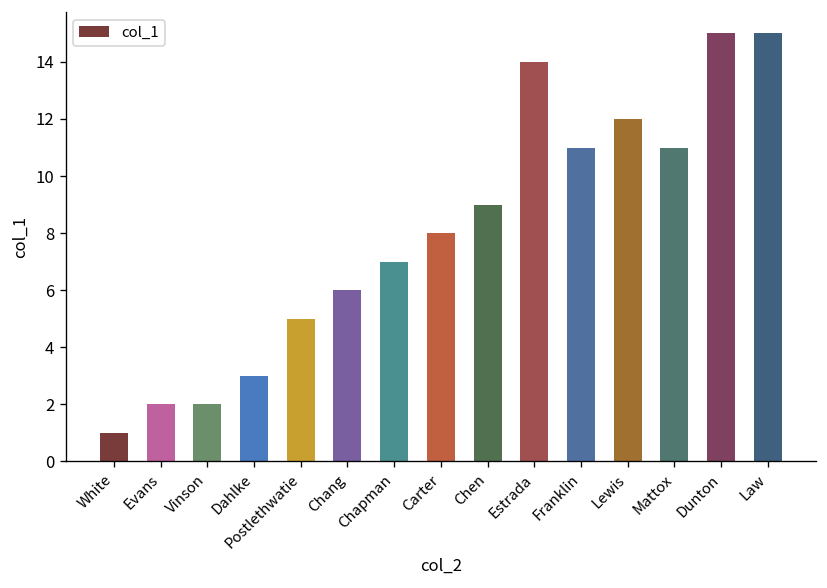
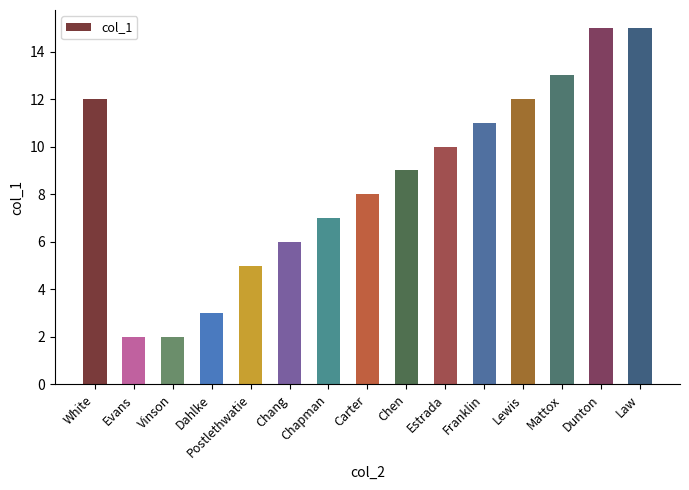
White: 1 -> 12
Estrada: 14 -> 10
Mattox: 11 -> 13
